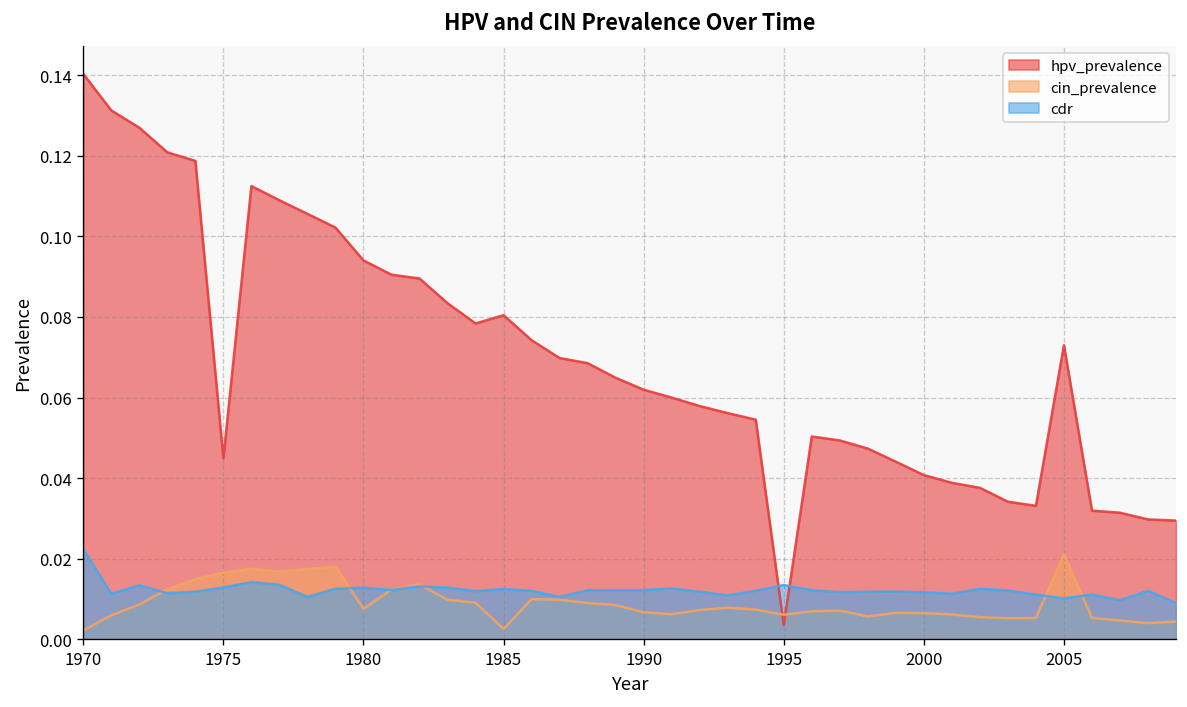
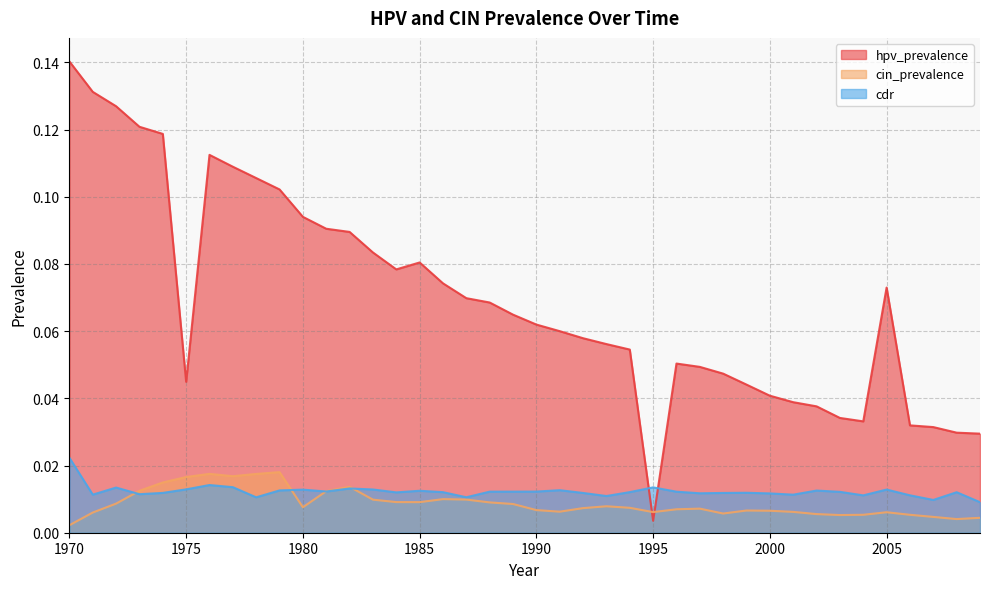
cin_prevalence, 1985: 0.003 -> 0.009
cin_prevalence, 2005: 0.021 -> 0.006
cdr, 2005: 0.010 -> 0.013
